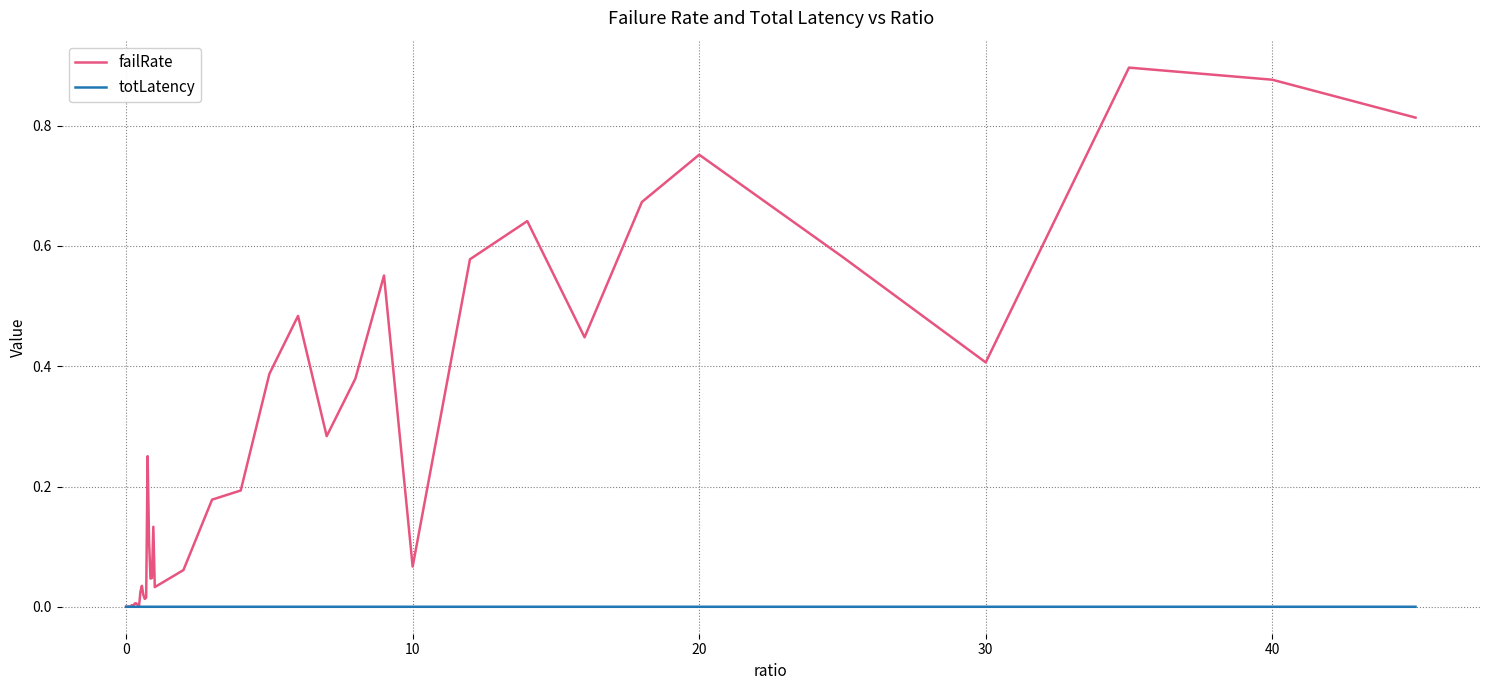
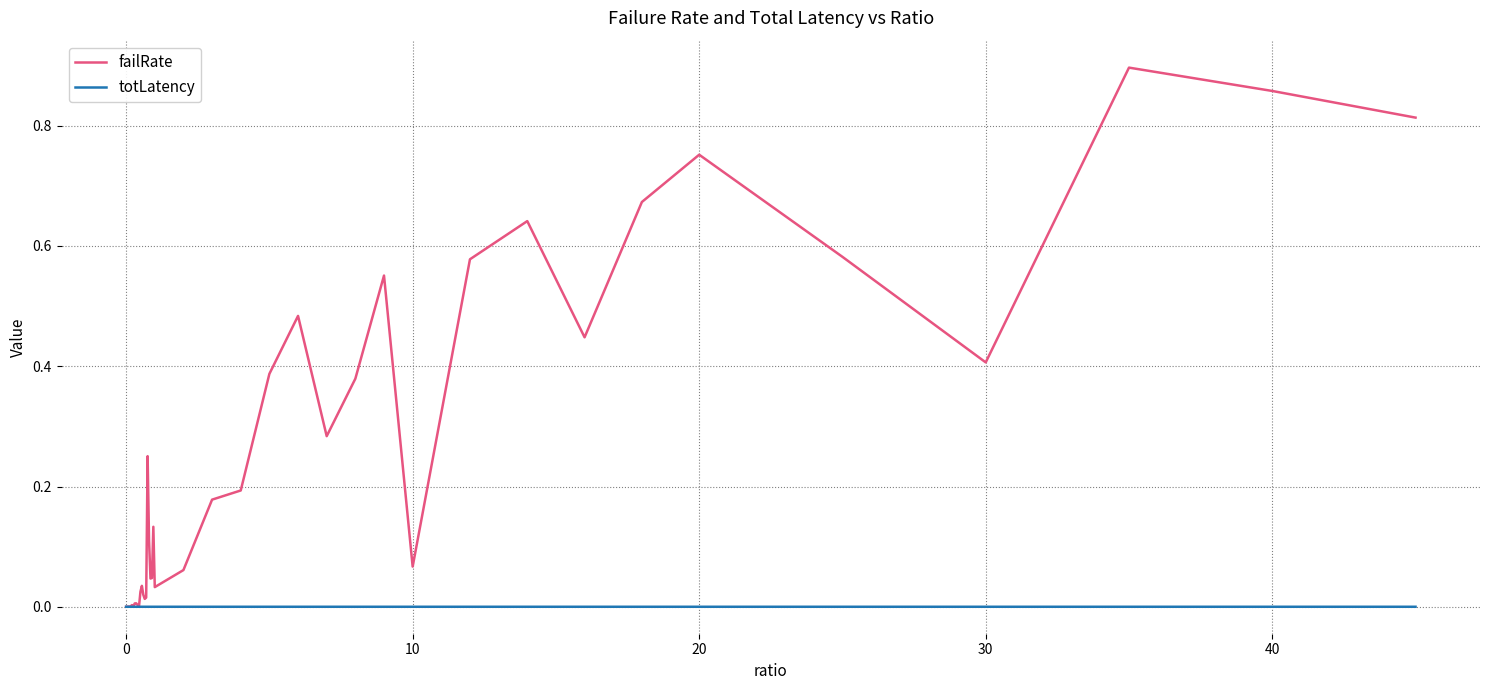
failRate, 40: 0.88 -> 0.86
